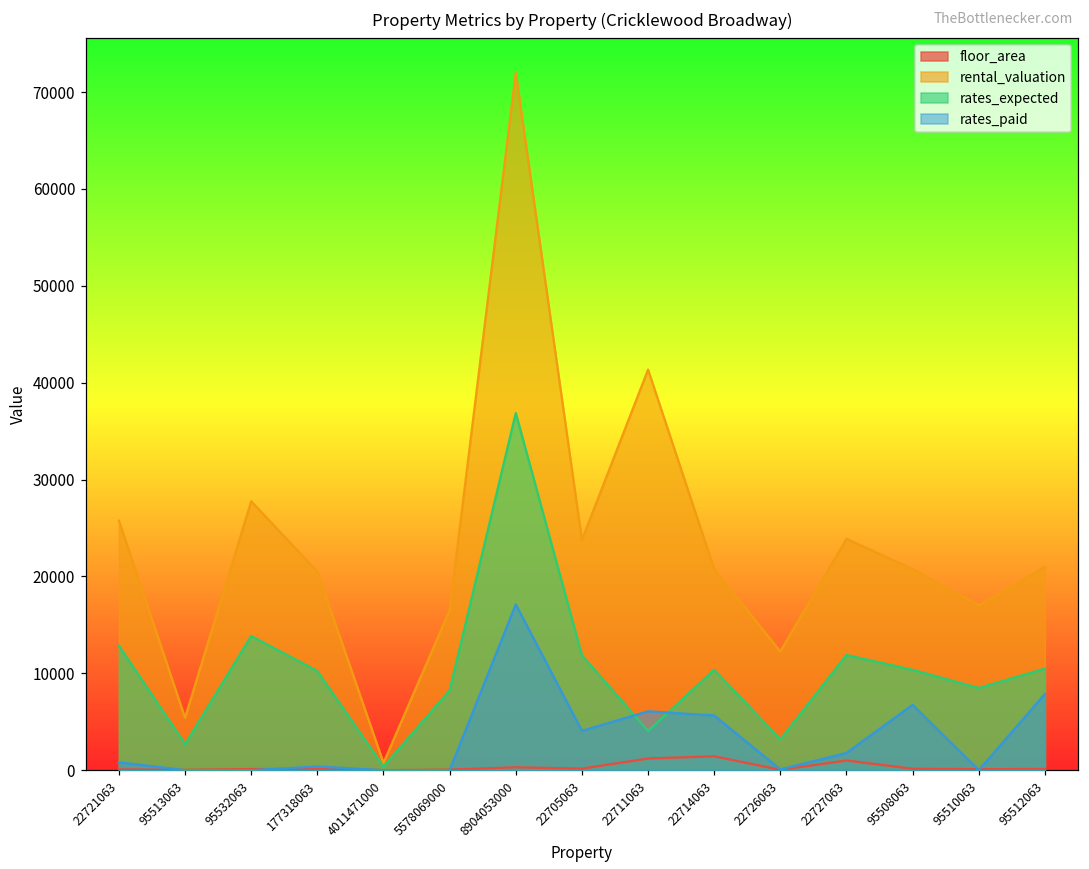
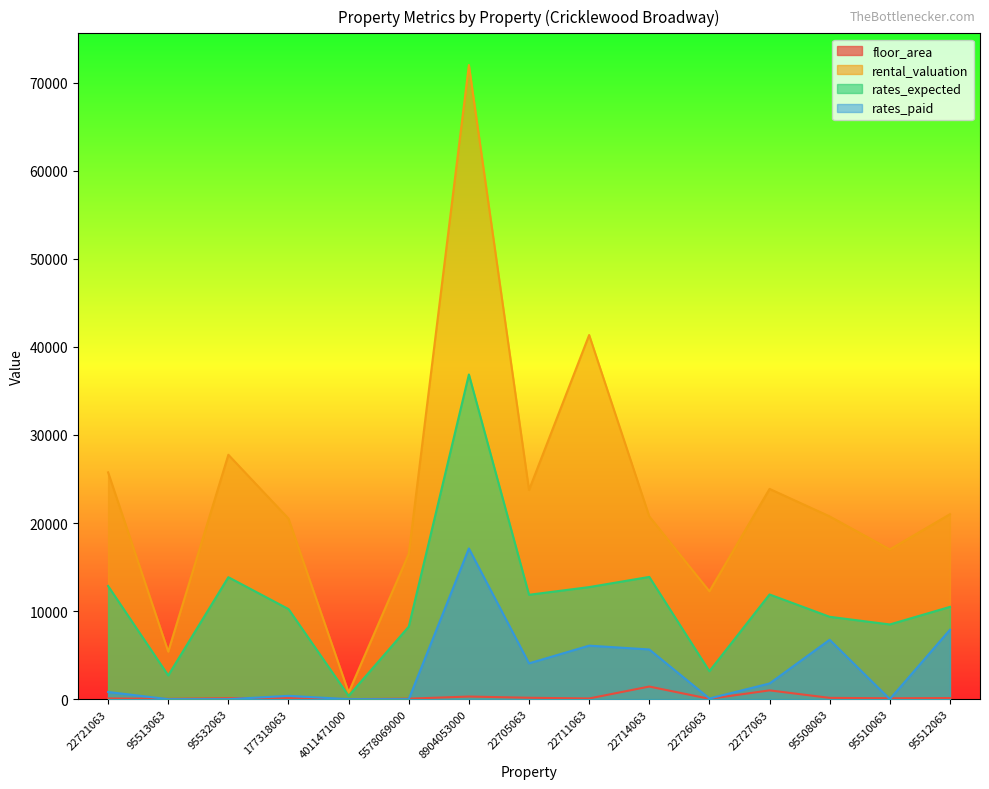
floor_area, 22711063: 1000 -> 0
rates_expected, 22711063: 4000 -> 13000
rates_expected, 22714063: 10000 -> 14000
rates_expected, 95508063: 10000 -> 9000
